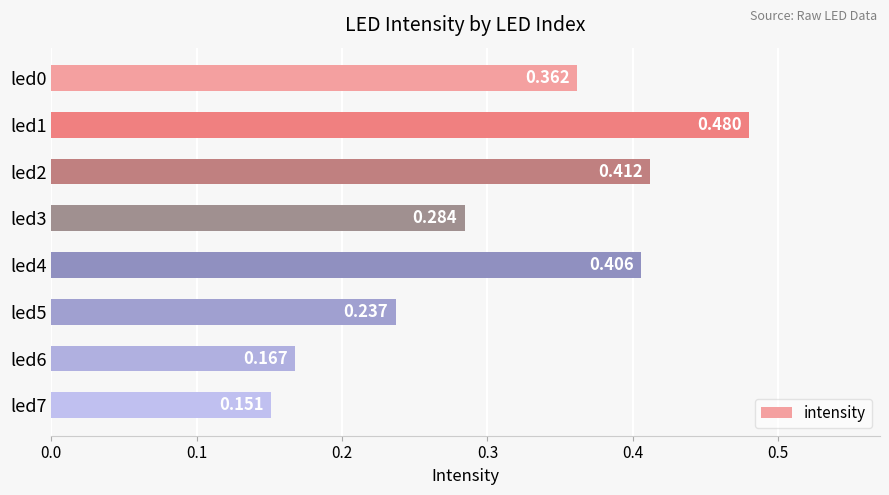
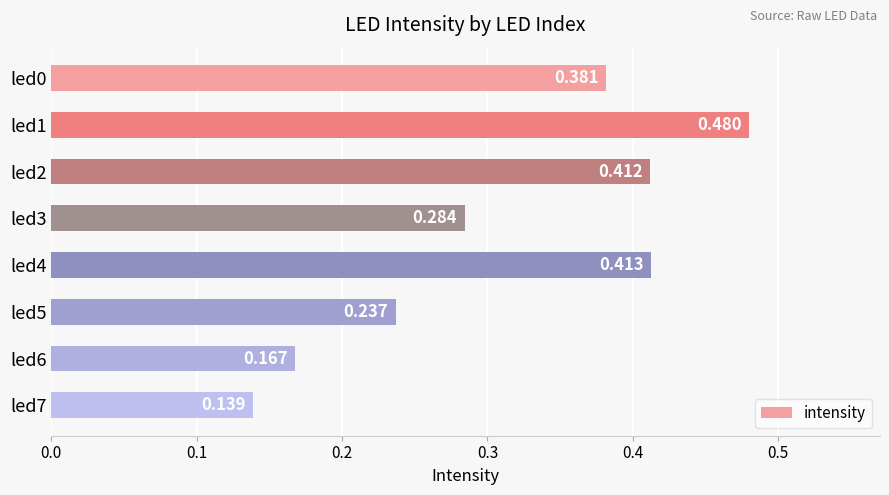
led0: 0.362 -> 0.381
led4: 0.406 -> 0.413
led7: 0.151 -> 0.139
